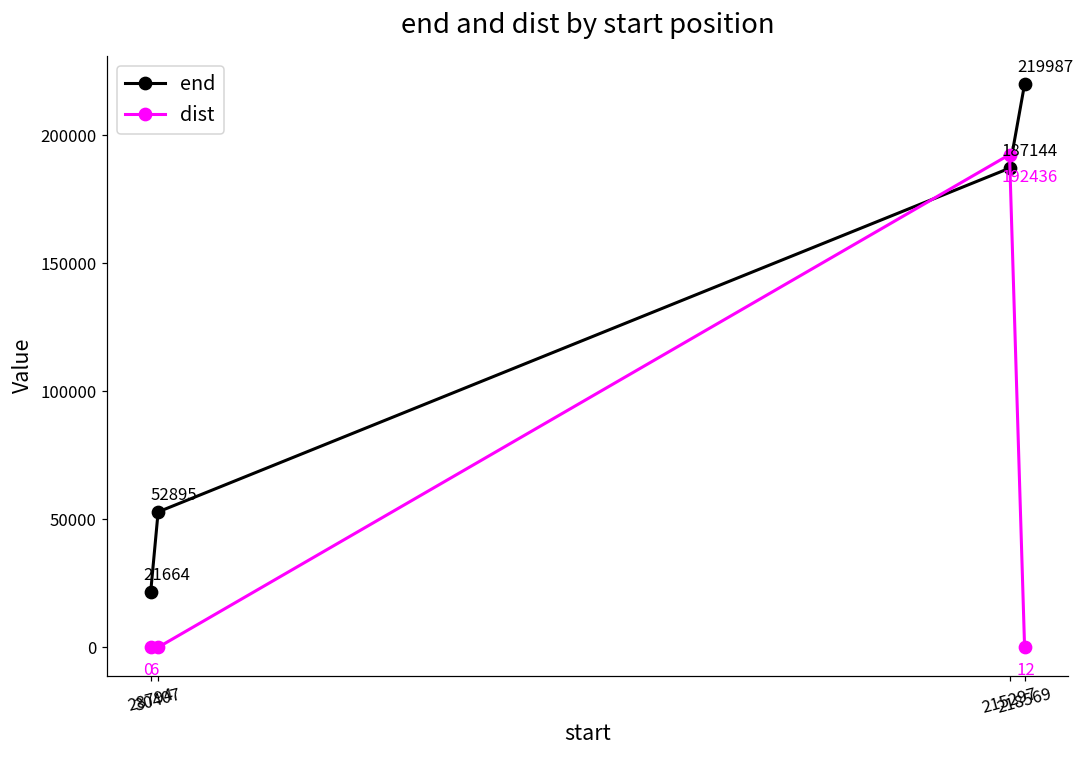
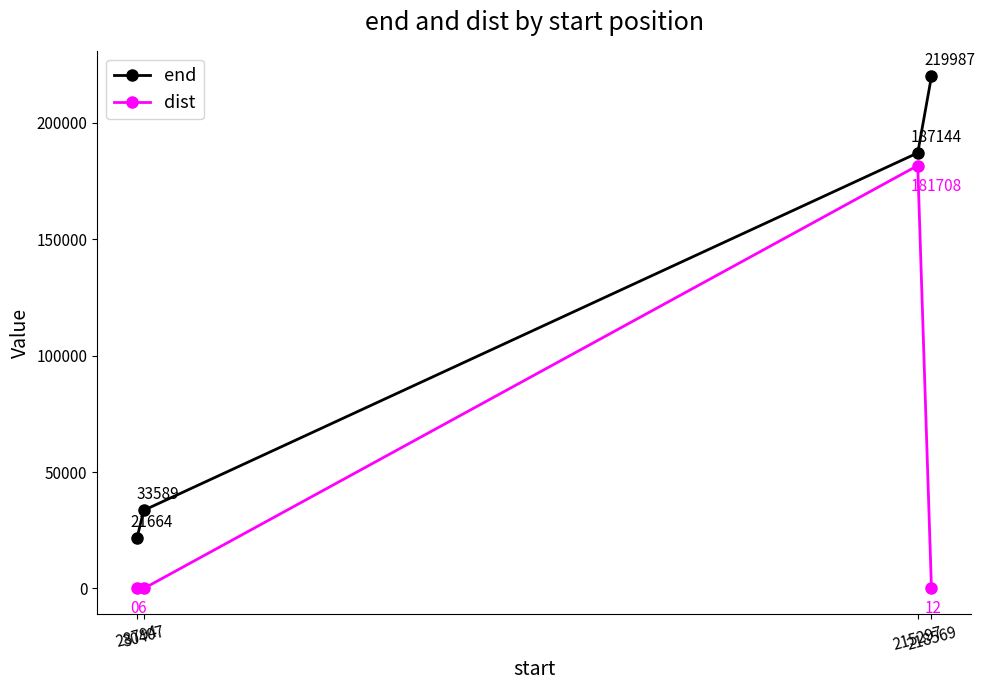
end, 30407: 52895 -> 33589
dist, 215297: 192436 -> 181708
